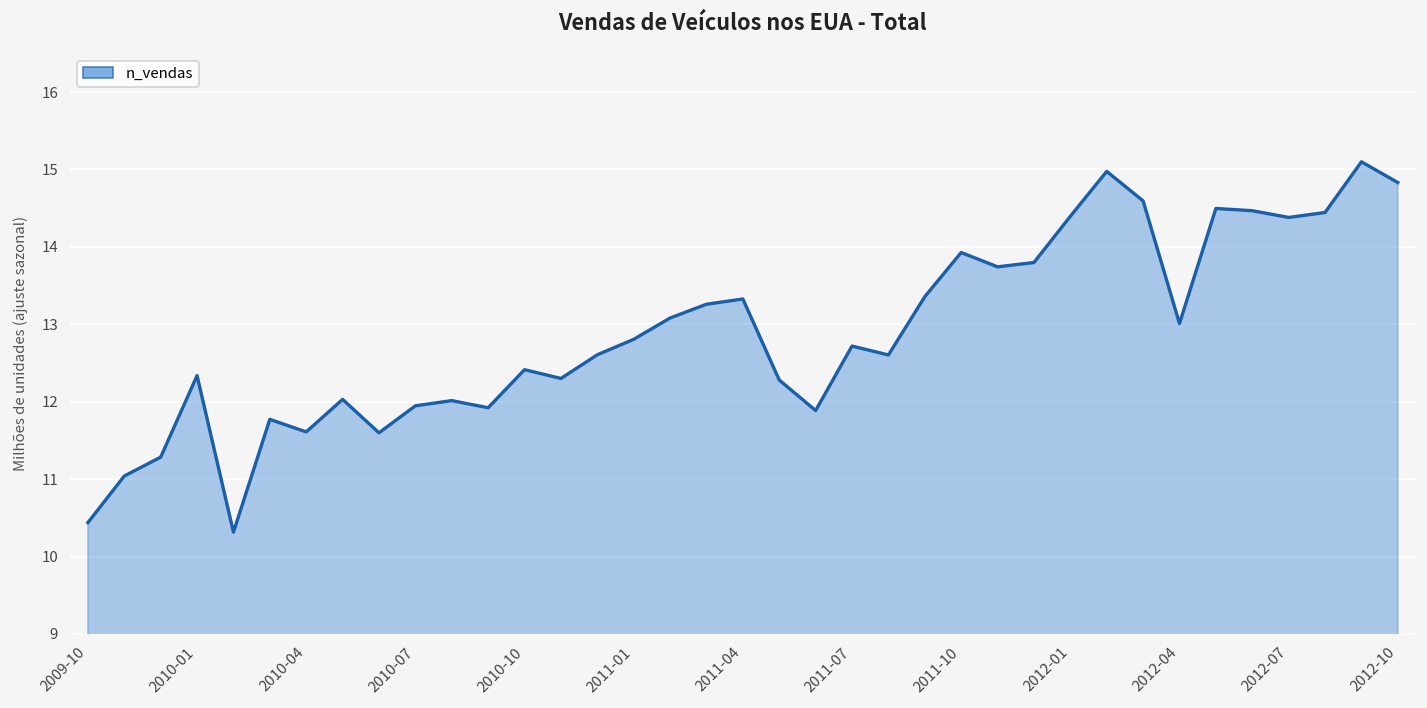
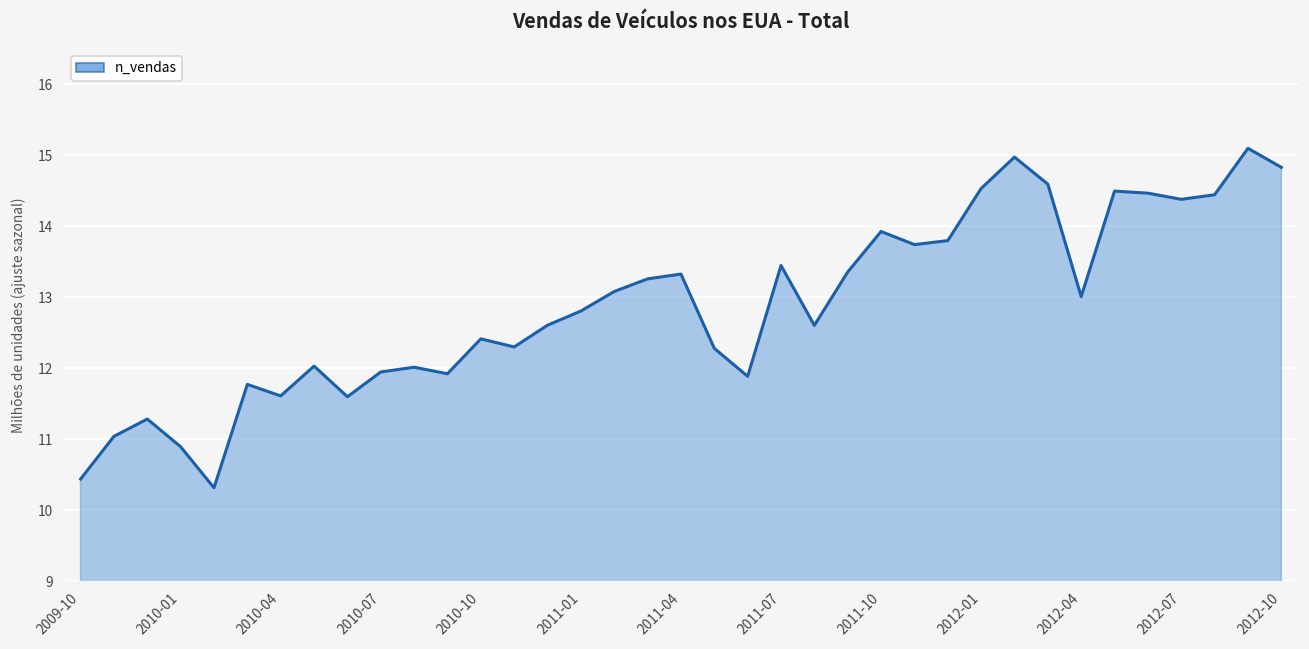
2010-01: 12.3 -> 10.9
2011-07: 12.7 -> 13.4
2012-01: 14.4 -> 14.5
